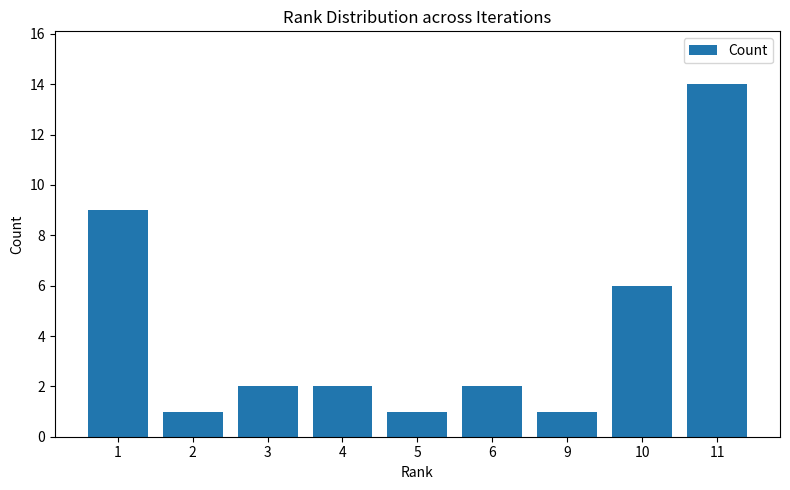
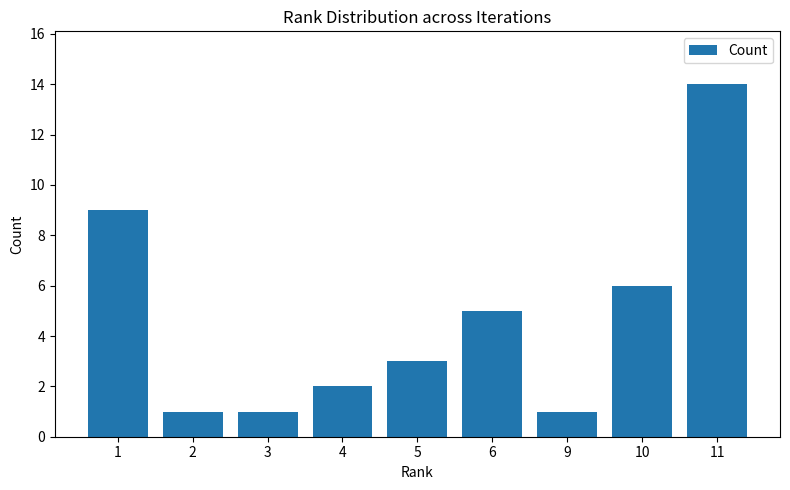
3: 2 -> 1
5: 1 -> 3
6: 2 -> 5
